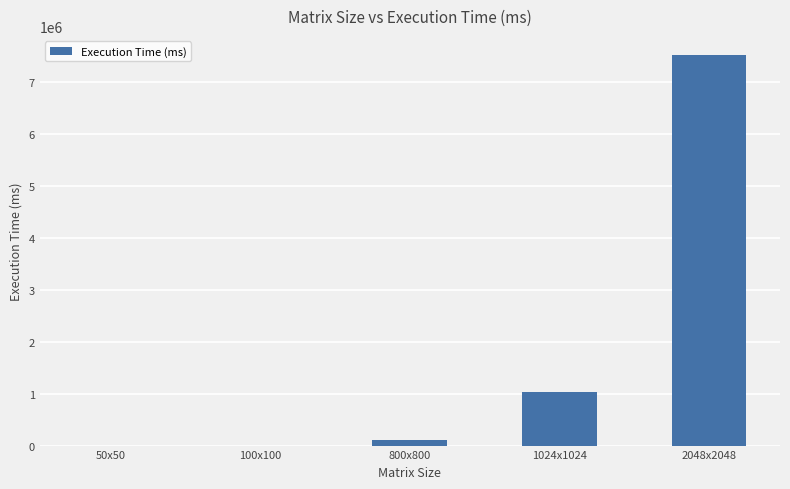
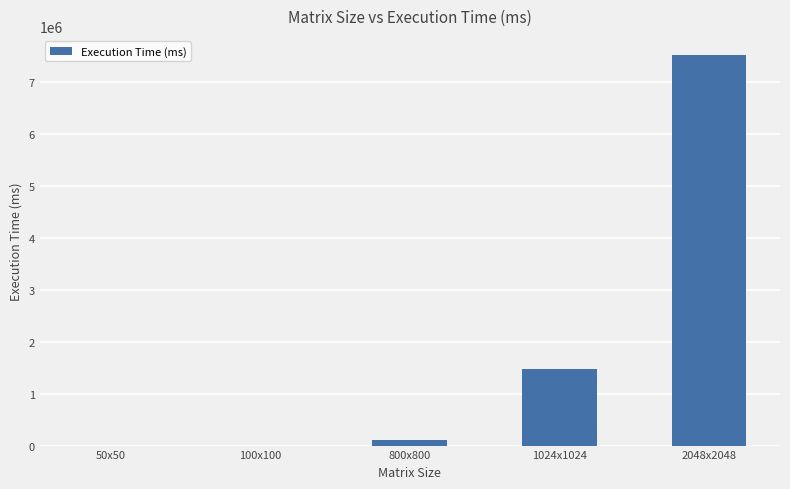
1024x1024: 1000000 -> 1500000
